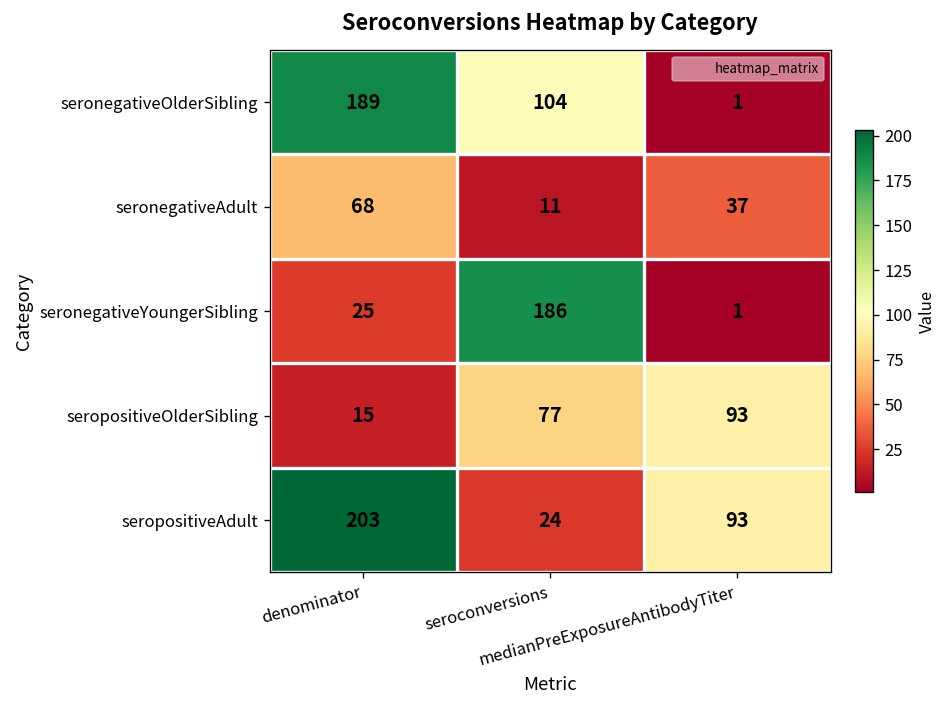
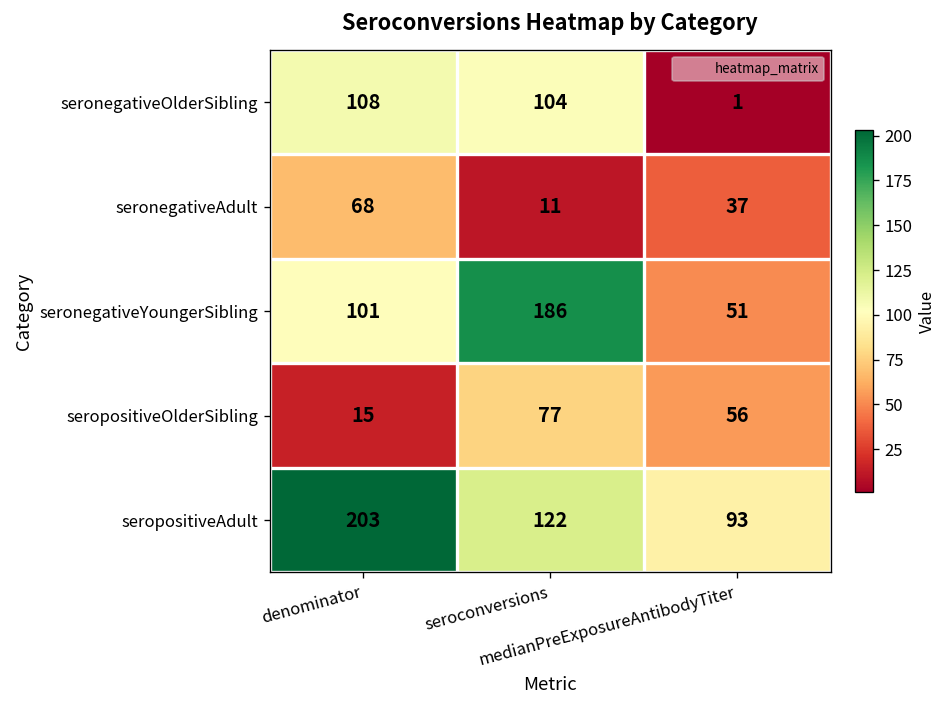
seronegativeOlderSibling, denominator: 189 -> 108
seronegativeYoungerSibling, denominator: 25 -> 101
seronegativeYoungerSibling, medianPreExposureAntibodyTiter: 1 -> 51
seropositiveOlderSibling, medianPreExposureAntibodyTiter: 93 -> 56
seropositiveAdult, seroconversions: 24 -> 122
